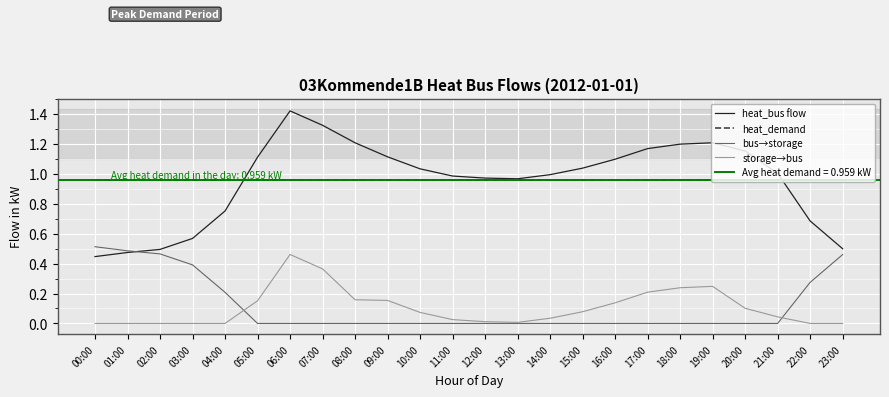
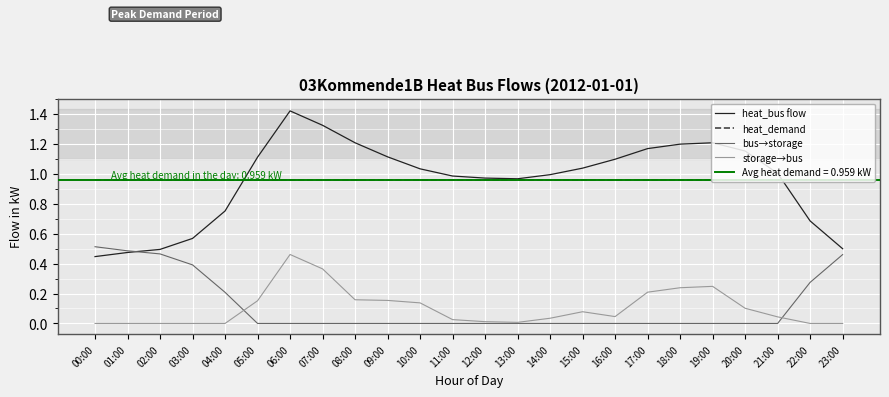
storage→bus, 10:00: 0.07 -> 0.14
storage→bus, 16:00: 0.14 -> 0.05
